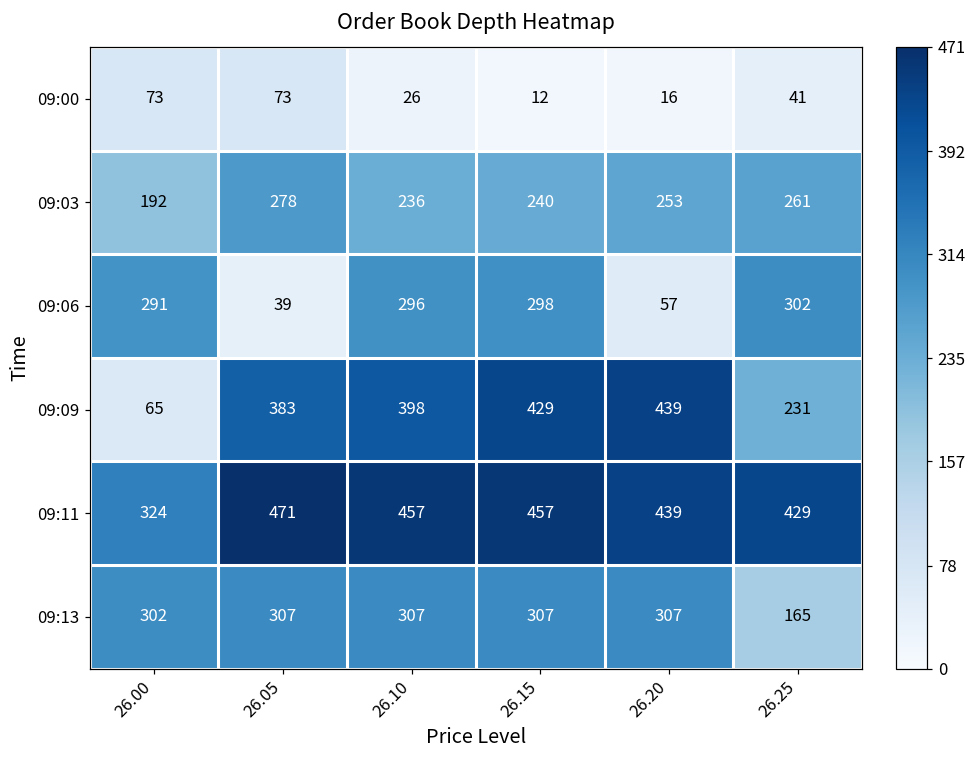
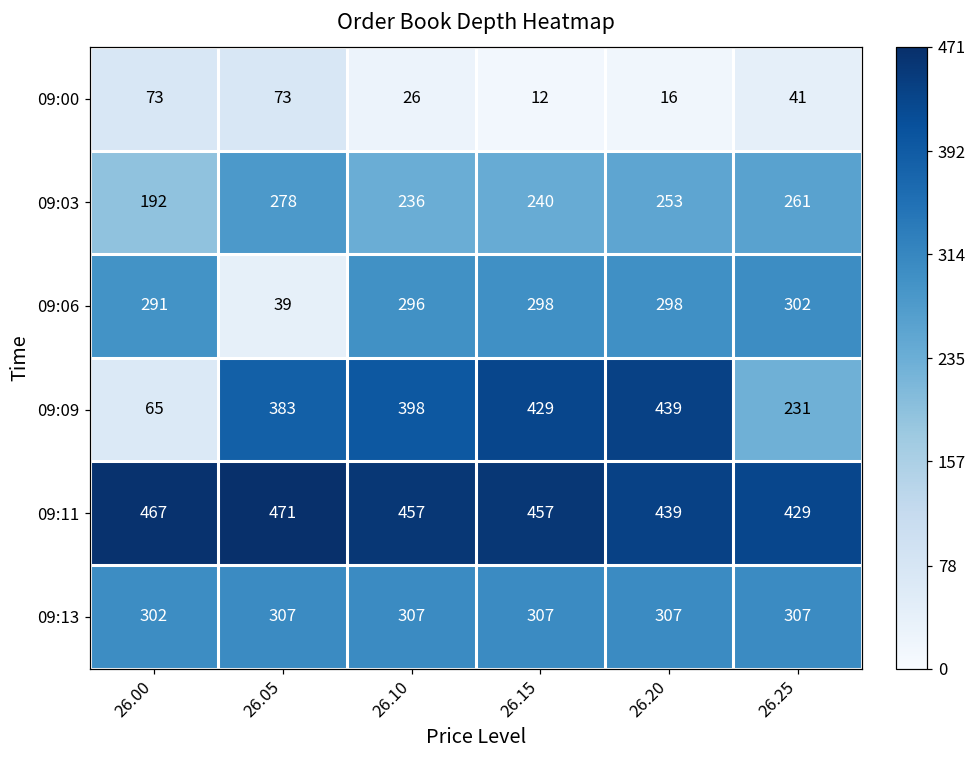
09:06, 26.20: 57 -> 298
09:11, 26.00: 324 -> 467
09:13, 26.25: 165 -> 307
